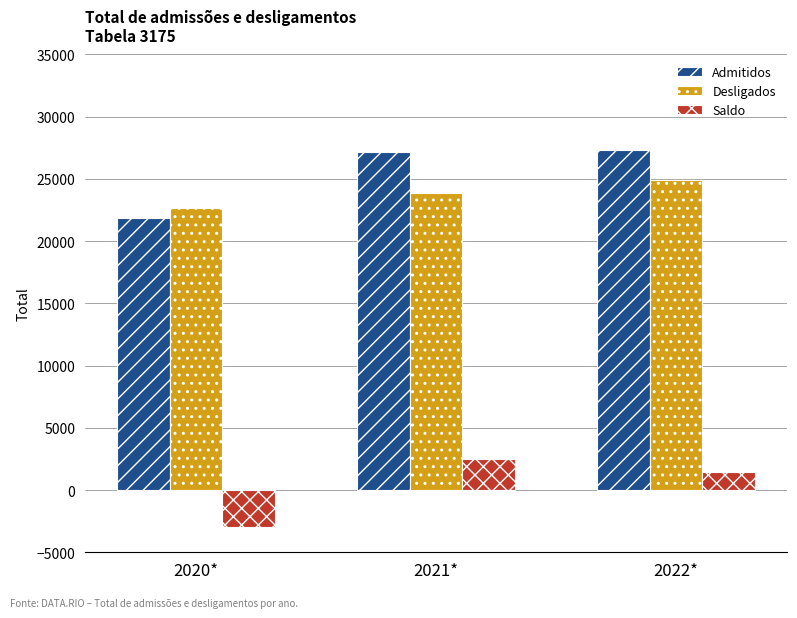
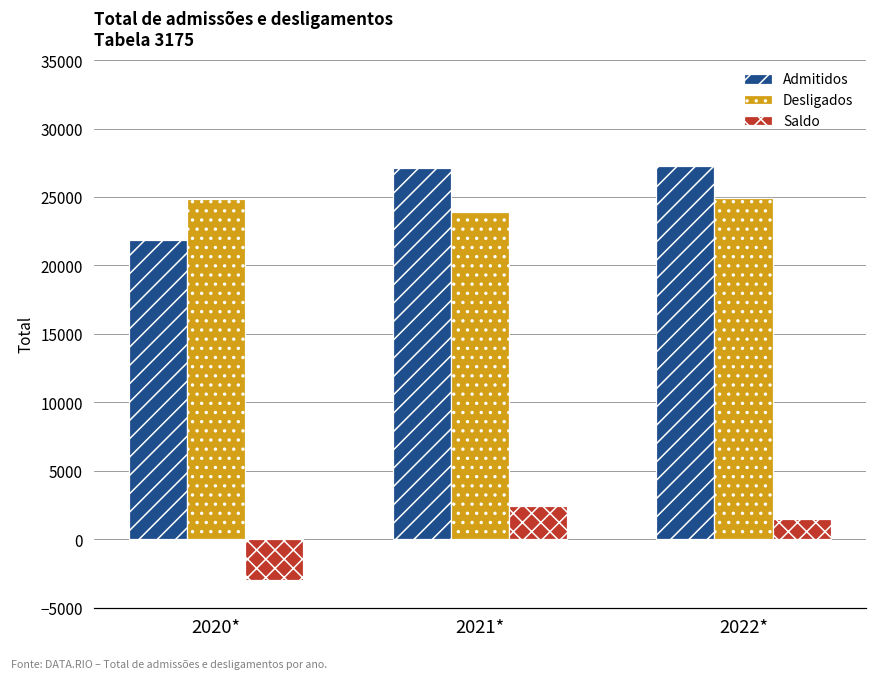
Desligados, 2020*: 22700 -> 24900
